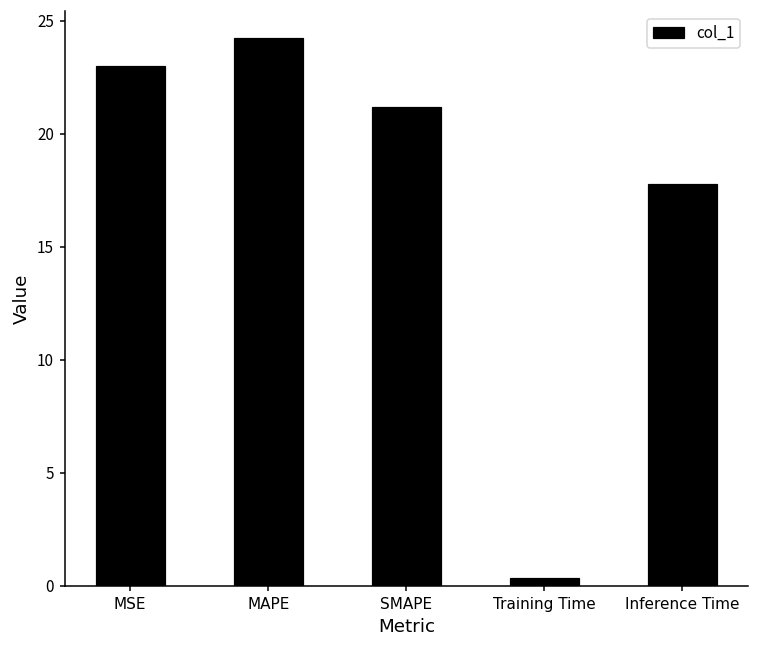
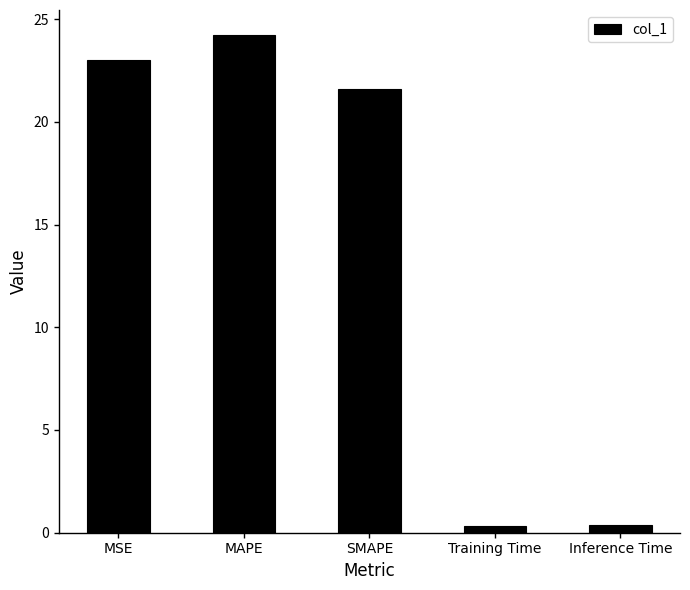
SMAPE: 21.2 -> 21.6
Inference Time: 17.8 -> 0.4
